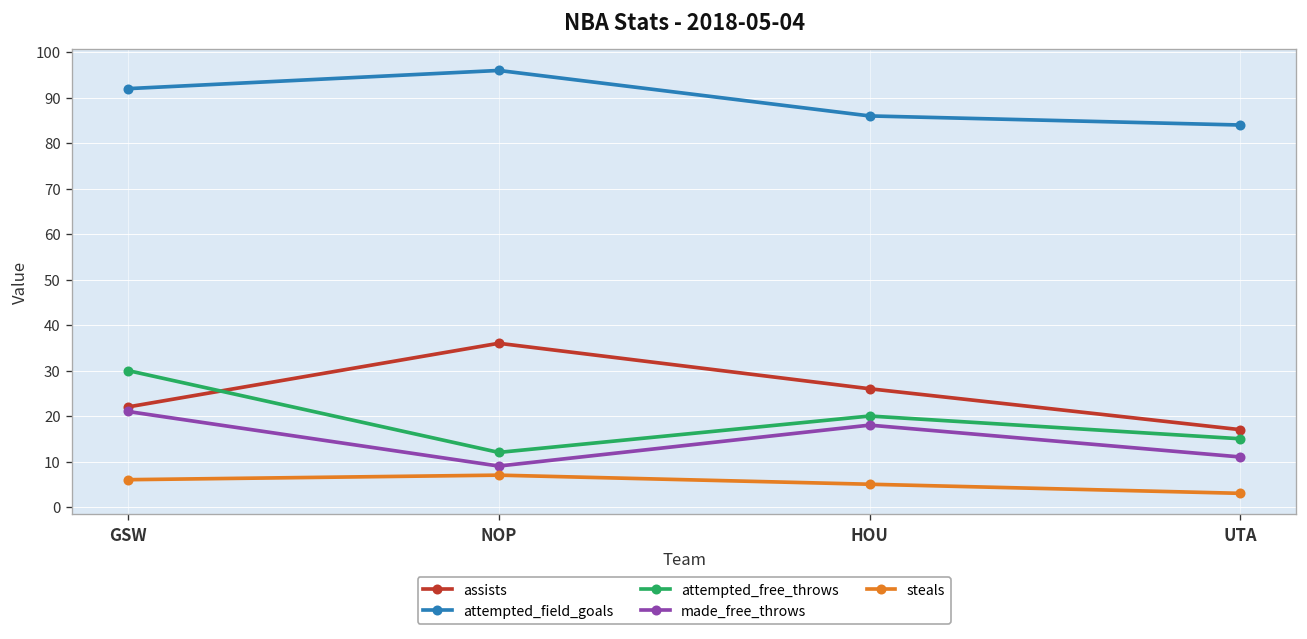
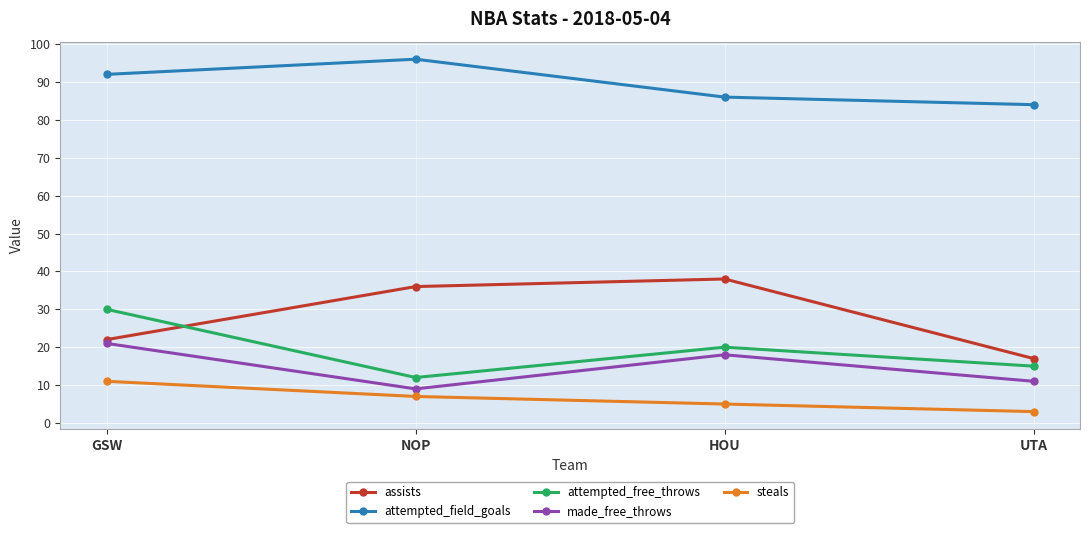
steals, GSW: 6 -> 11
assists, HOU: 26 -> 38
